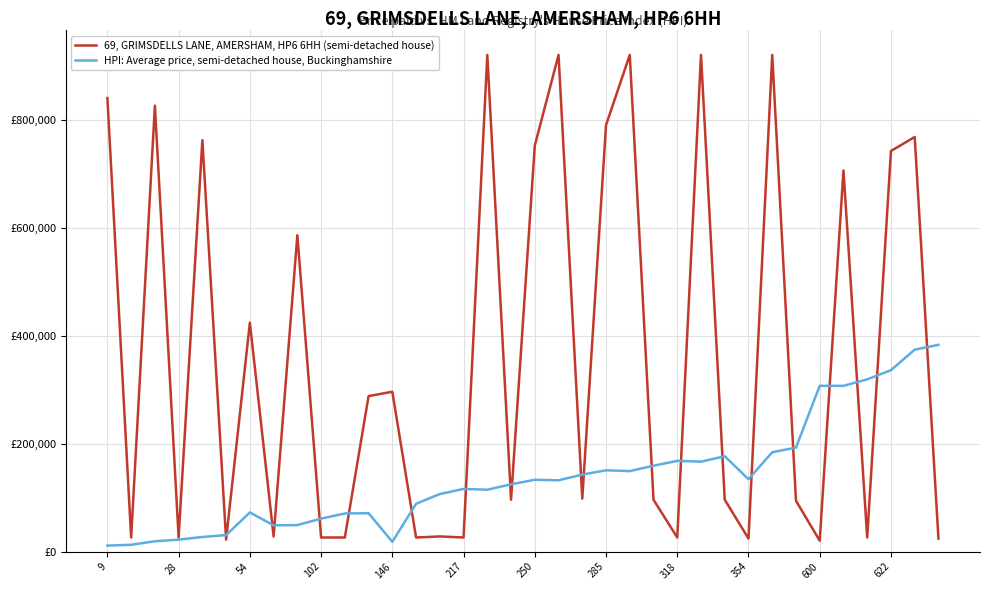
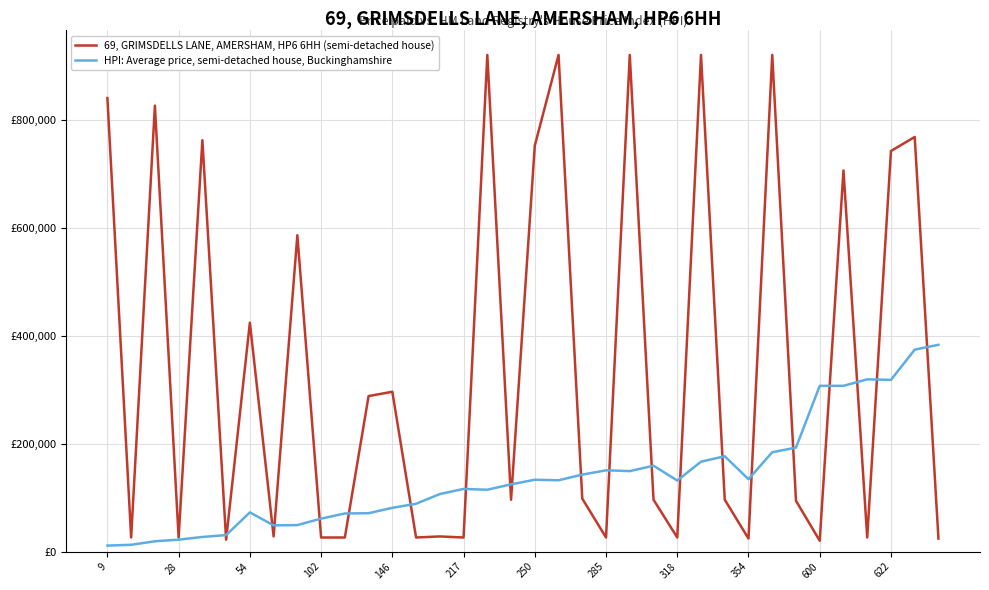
HPI: Average price, semi-detached house, Buckinghamshire, 146: £20,000 -> £80,000
69, GRIMSDELLS LANE, AMERSHAM, HP6 6HH (semi-detached house), 285: £790,000 -> £30,000
HPI: Average price, semi-detached house, Buckinghamshire, 318: £170,000 -> £130,000
HPI: Average price, semi-detached house, Buckinghamshire, 622: £340,000 -> £320,000
